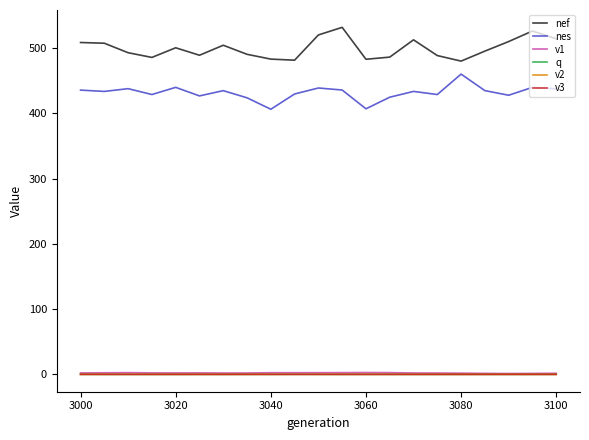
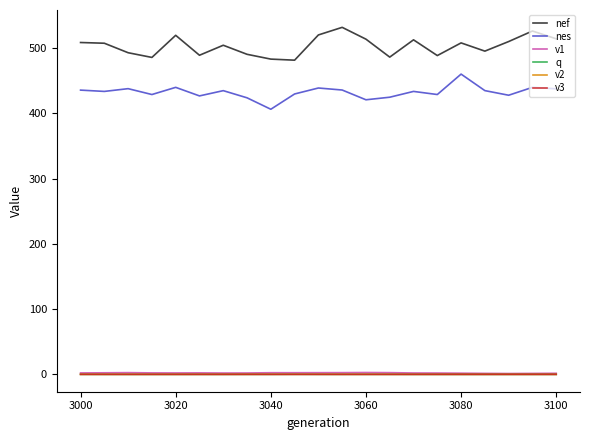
nef, 3020: 500 -> 520
nef, 3060: 480 -> 510
nes, 3060: 410 -> 420
nef, 3080: 480 -> 510
